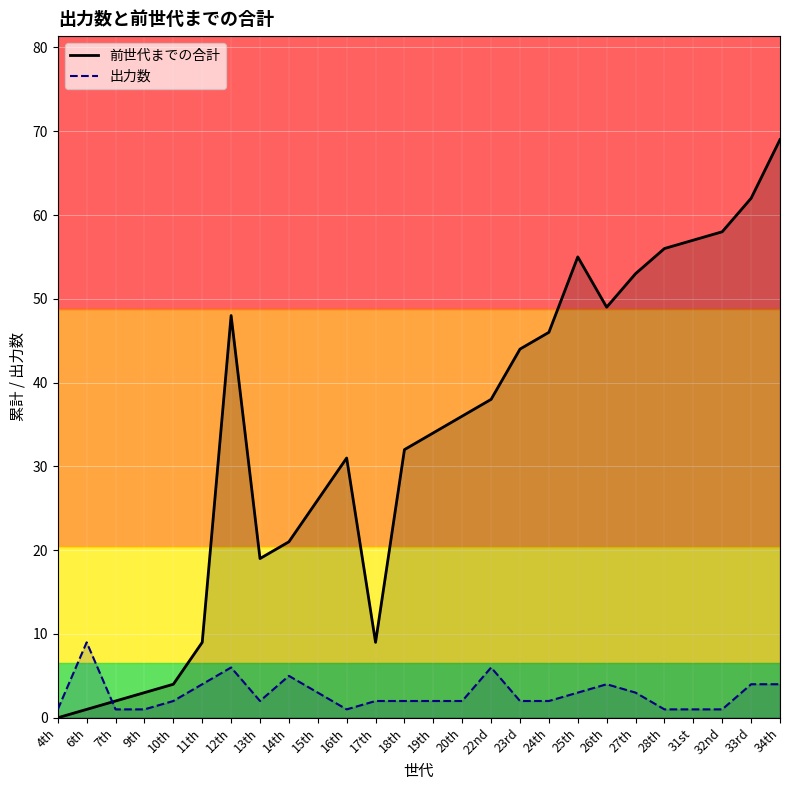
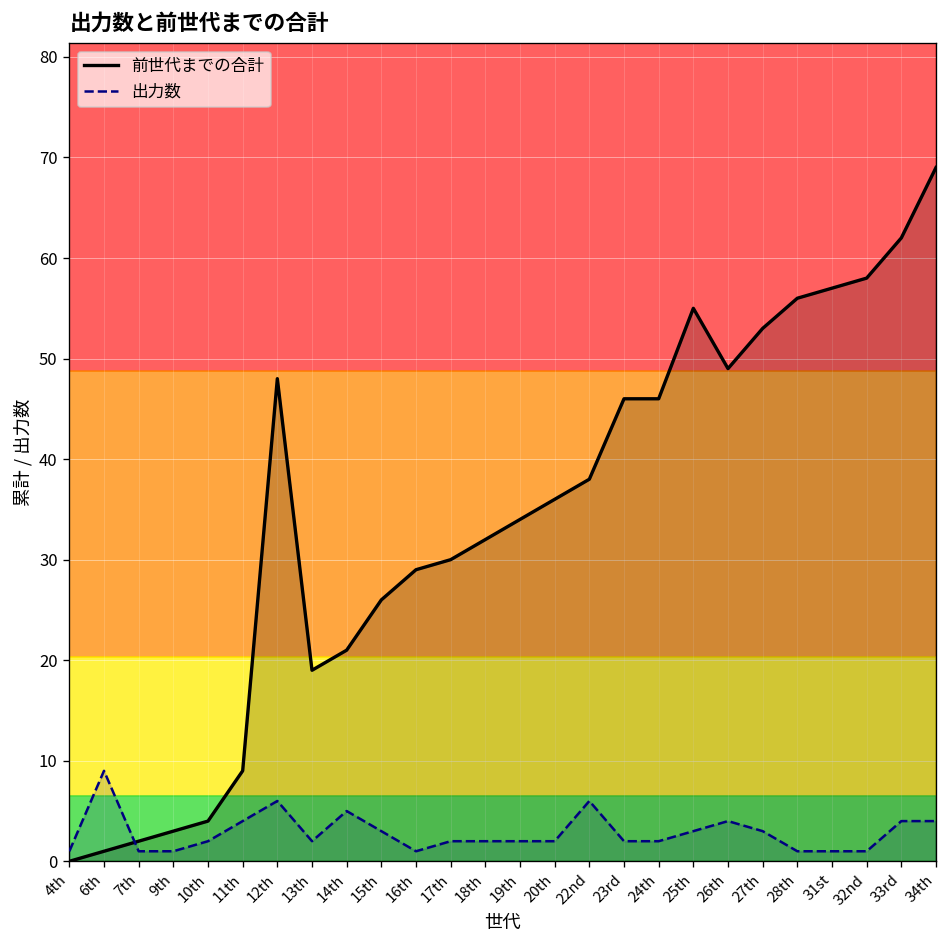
前世代までの合計, 16th: 31 -> 29
前世代までの合計, 17th: 9 -> 30
前世代までの合計, 23rd: 44 -> 46
